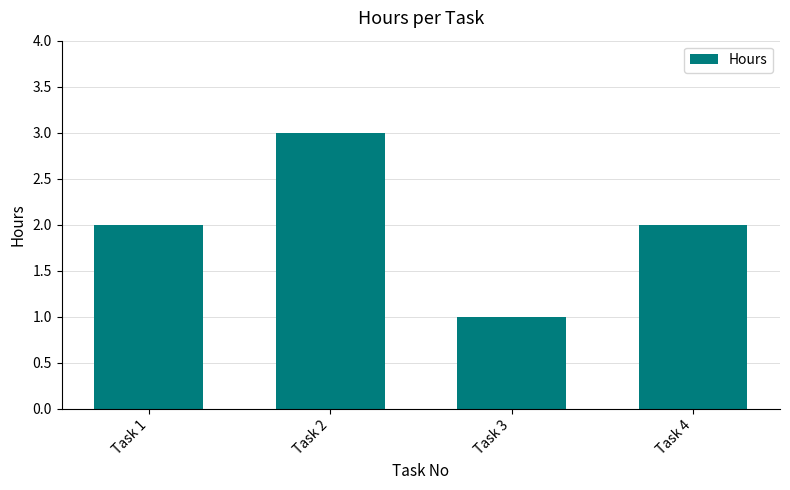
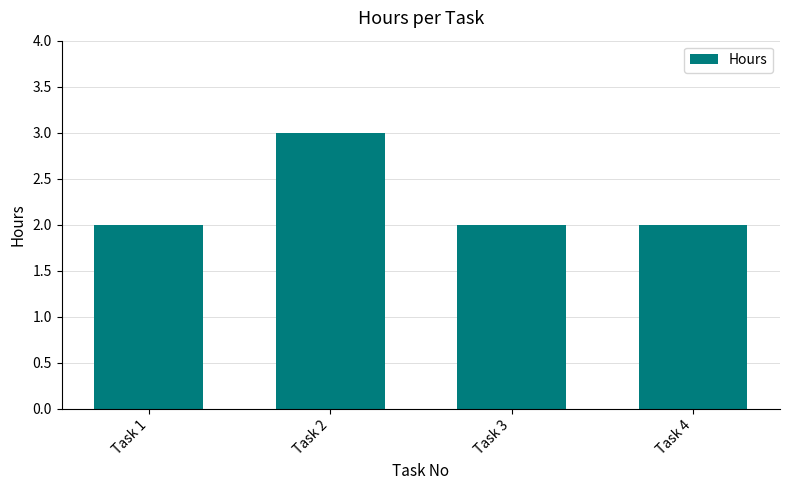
Task 3: 1 -> 2
